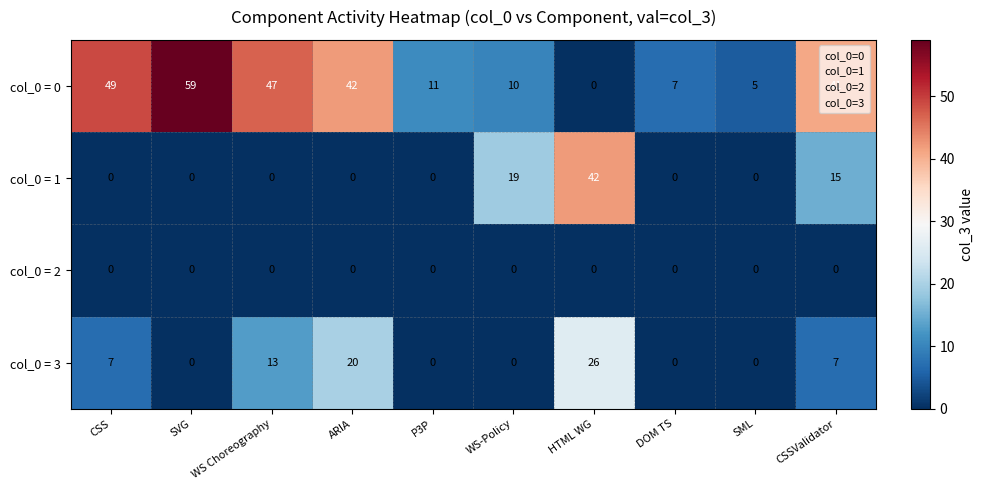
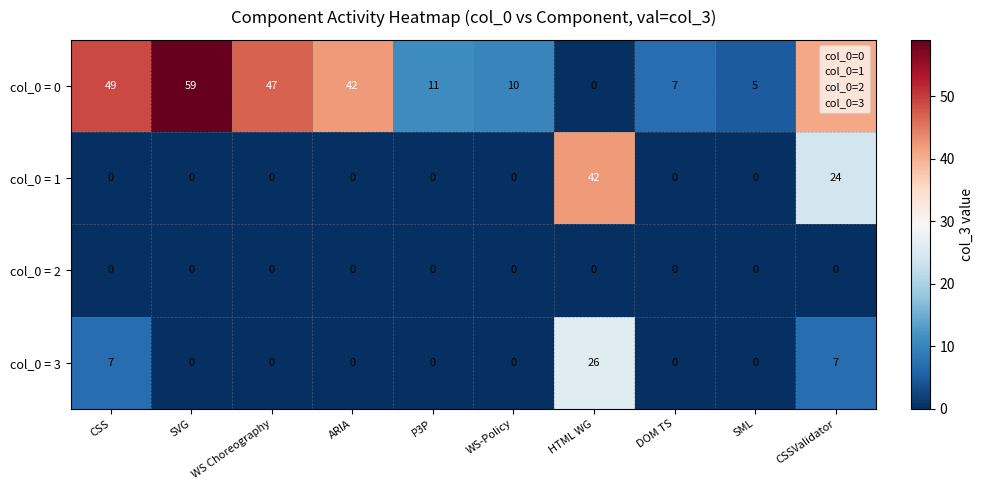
col_0 = 1, WS-Policy: 19 -> 0
col_0 = 1, CSSValidator: 15 -> 24
col_0 = 3, WS Choreography: 13 -> 0
col_0 = 3, ARIA: 20 -> 0
